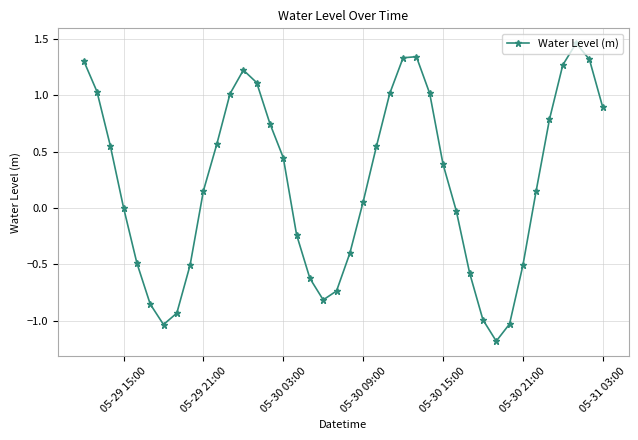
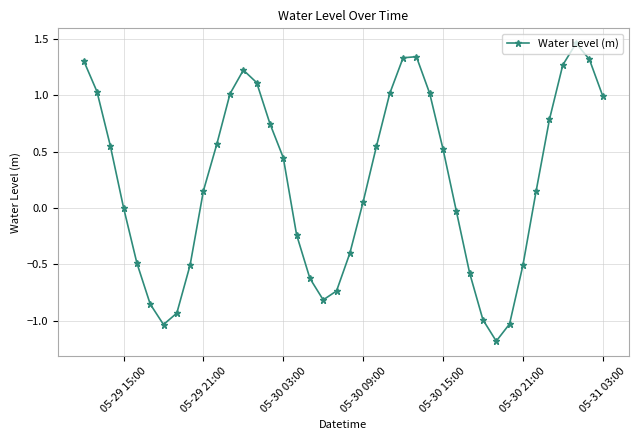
05-30 15:00: 0.39 -> 0.52
05-31 03:00: 0.89 -> 0.99
